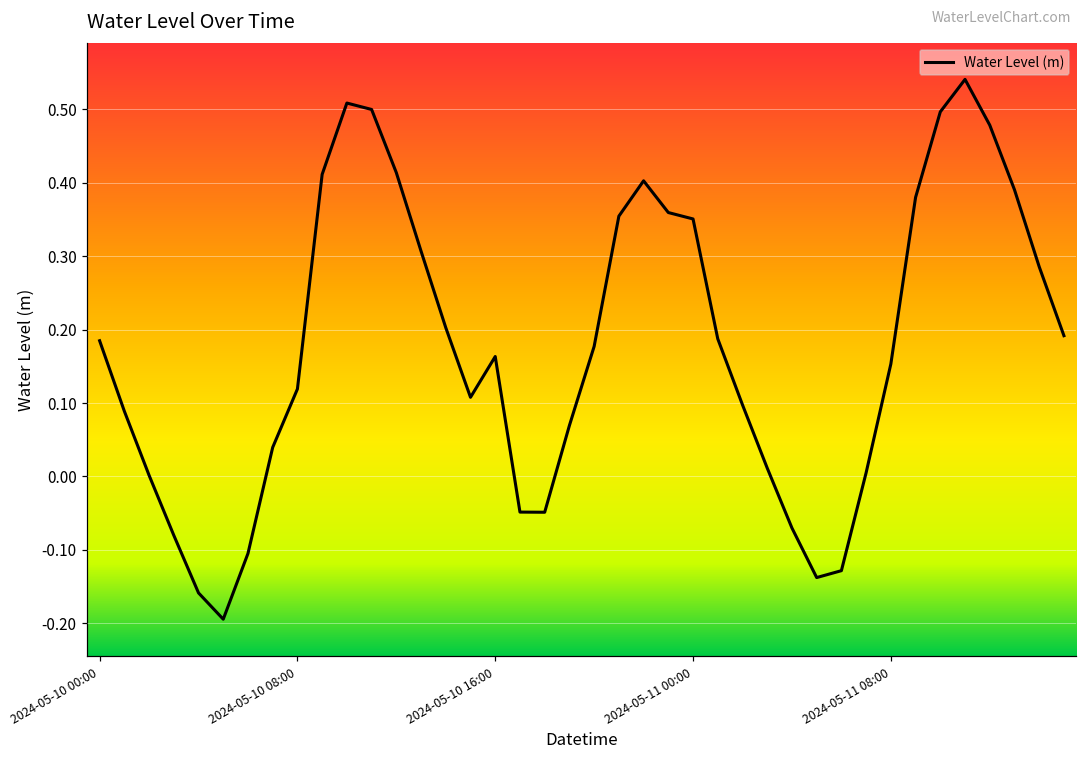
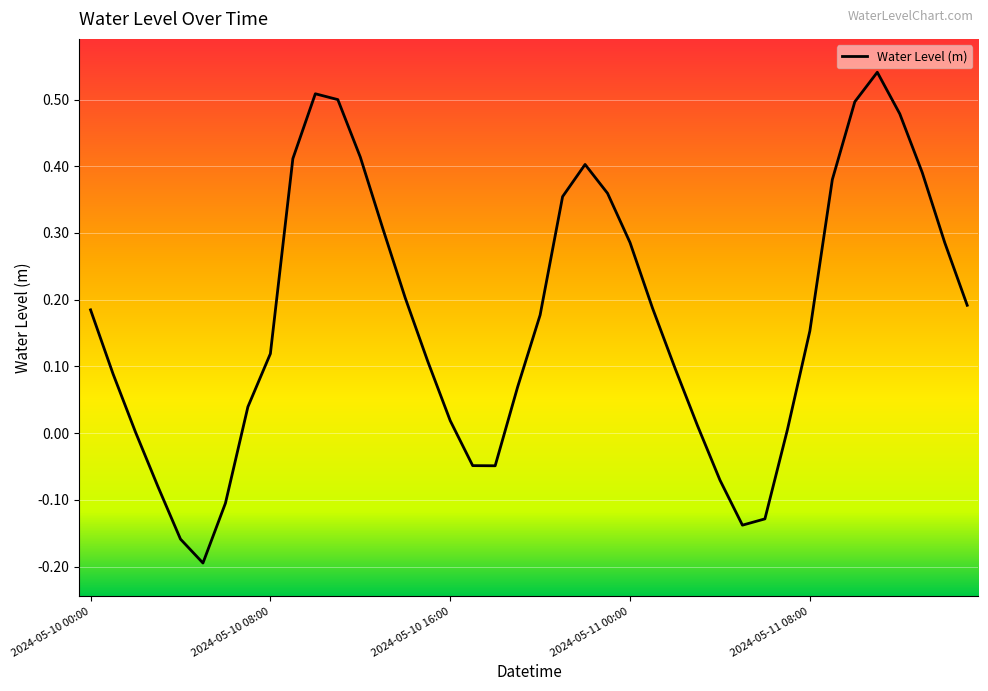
2024-05-10 16:00: 0.16 -> 0.02
2024-05-11 00:00: 0.35 -> 0.29
